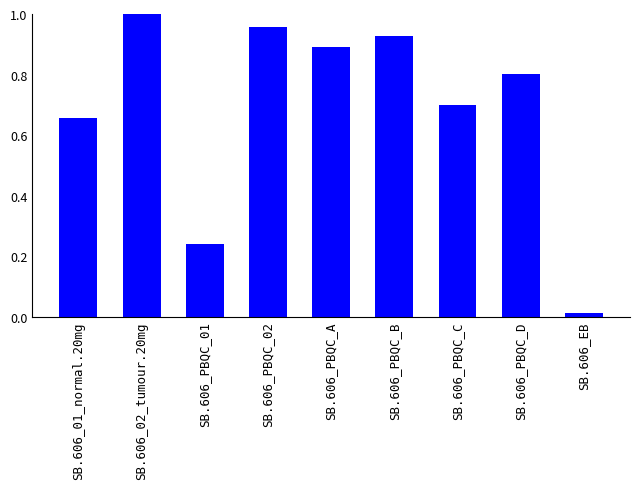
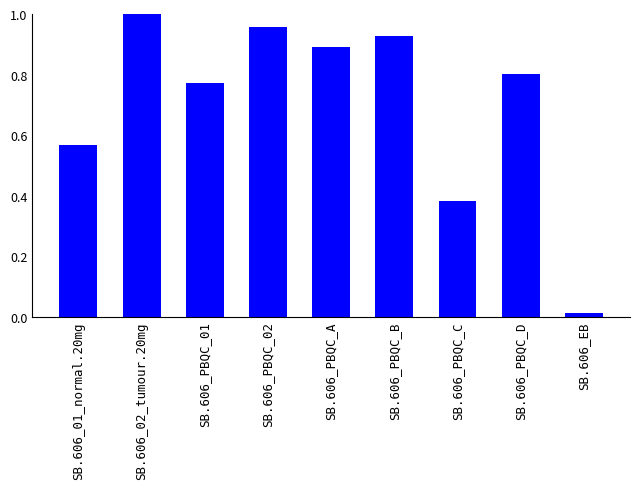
SB.606_01_normal.20mg: 0.66 -> 0.57
SB.606_PBQC_01: 0.24 -> 0.77
SB.606_PBQC_C: 0.70 -> 0.38
